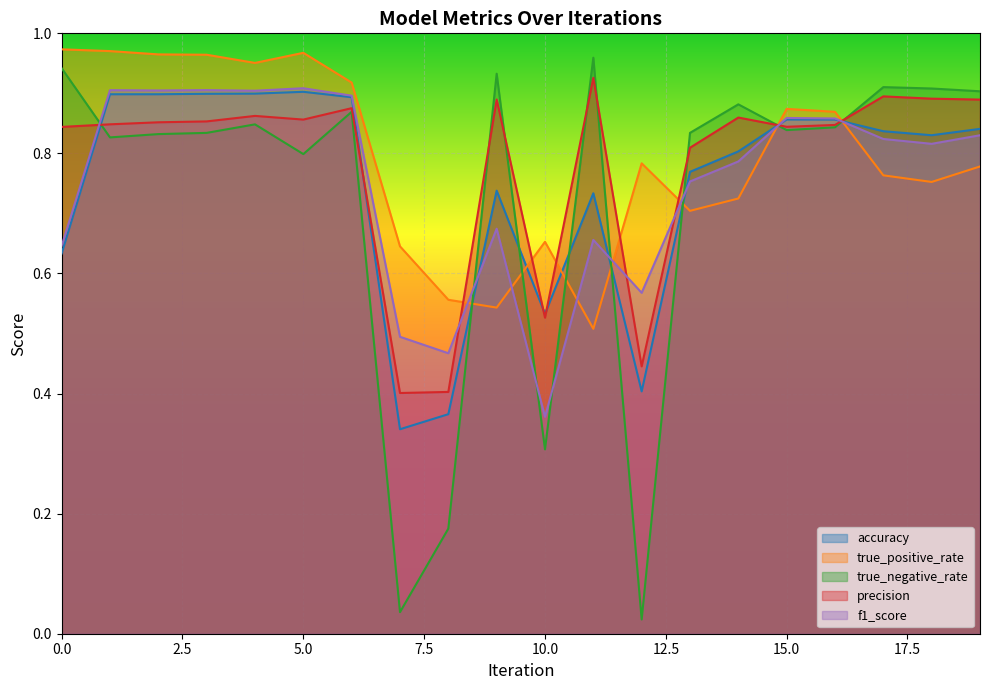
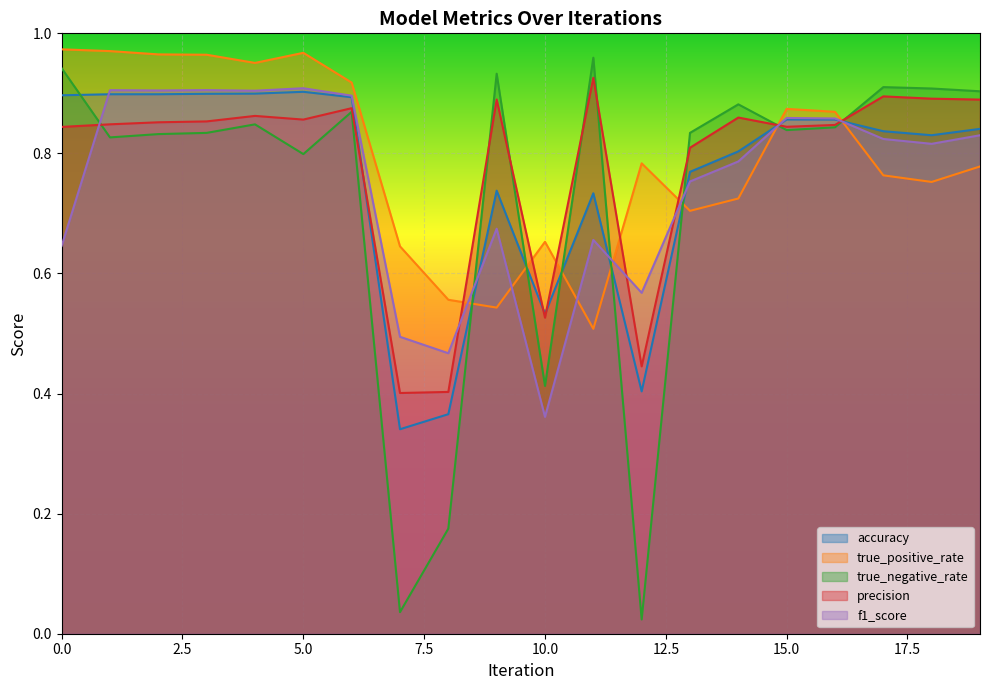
accuracy, 0.0: 0.63 -> 0.90
true_negative_rate, 10.0: 0.31 -> 0.41
